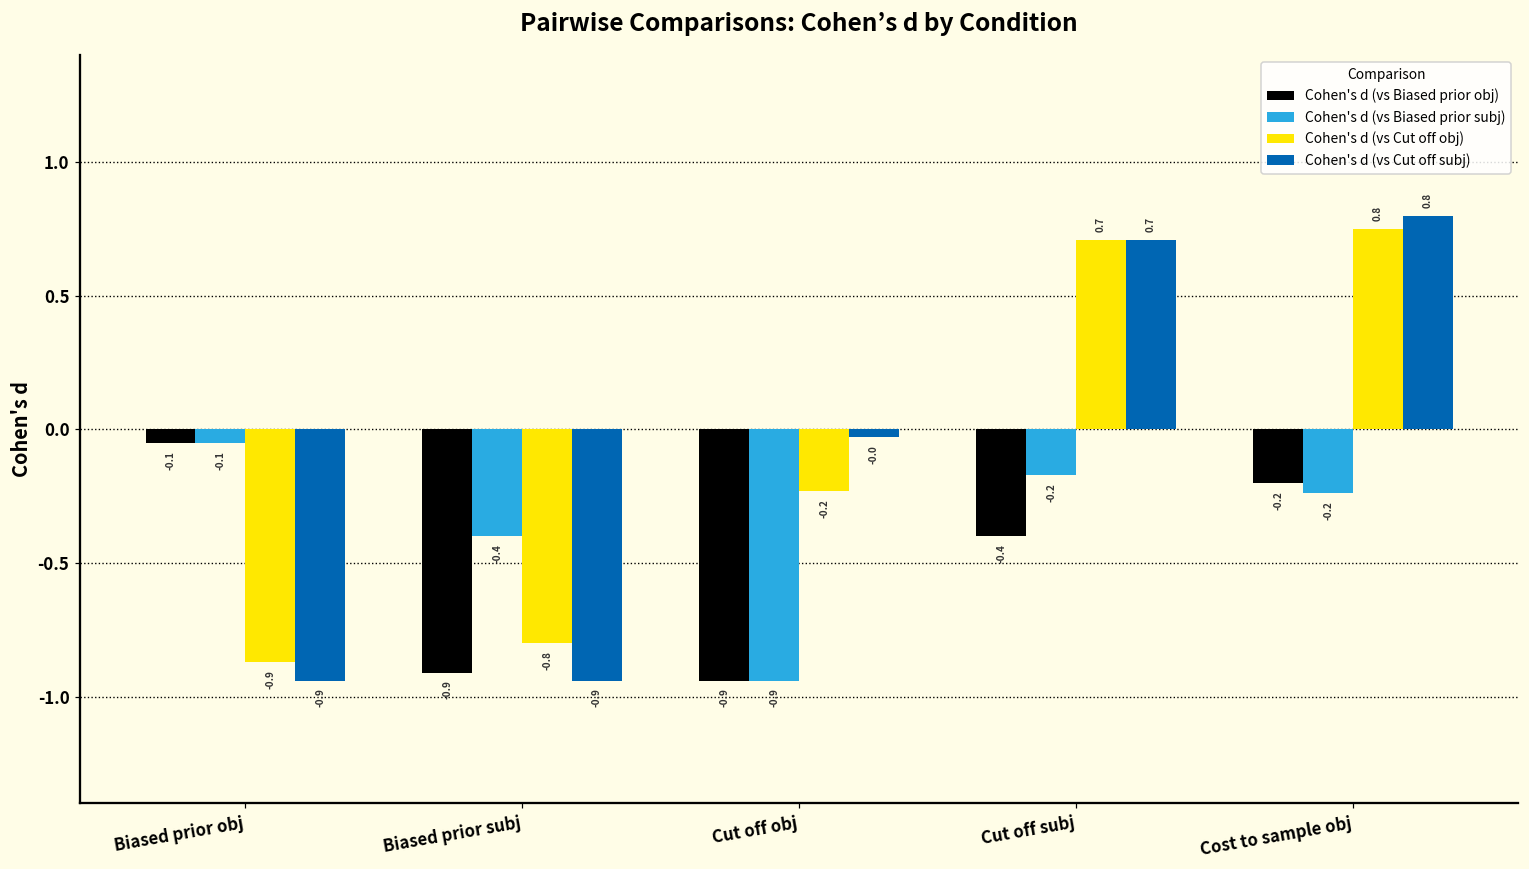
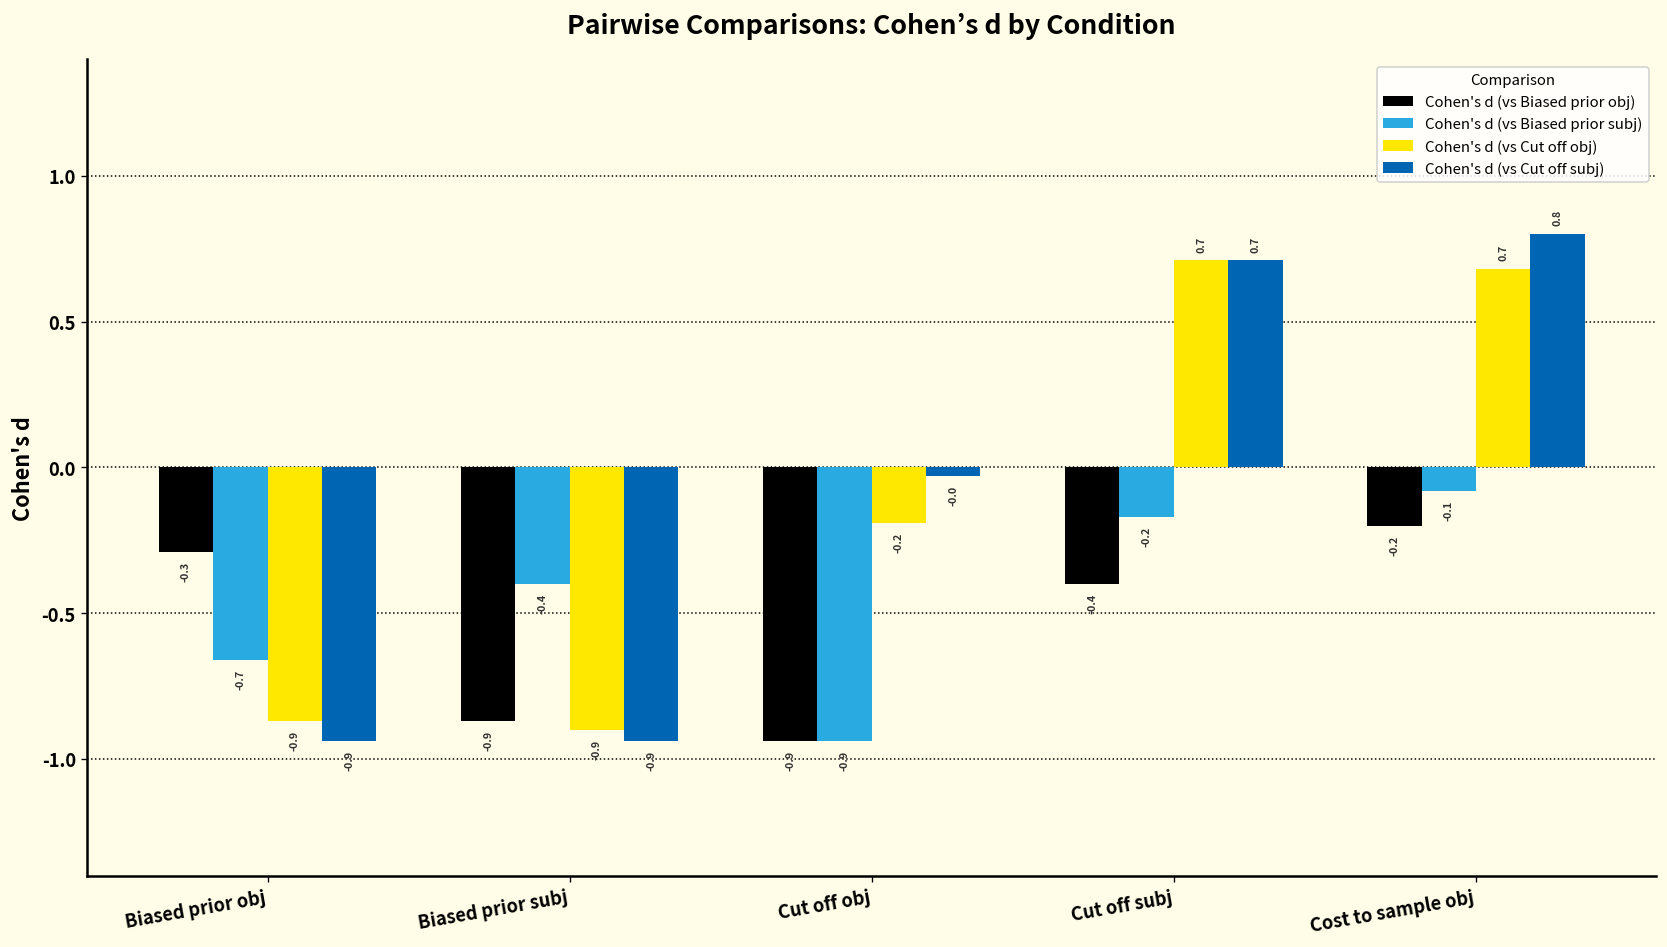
Cohen's d (vs Biased prior obj), Biased prior obj: -0.1 -> -0.3
Cohen's d (vs Biased prior subj), Biased prior obj: -0.1 -> -0.7
Cohen's d (vs Biased prior obj), Biased prior subj: -0.91 -> -0.87
Cohen's d (vs Cut off obj), Biased prior subj: -0.8 -> -0.9
Cohen's d (vs Cut off obj), Cut off obj: -0.23 -> -0.19
Cohen's d (vs Biased prior subj), Cost to sample obj: -0.2 -> -0.1
Cohen's d (vs Cut off obj), Cost to sample obj: 0.8 -> 0.7
